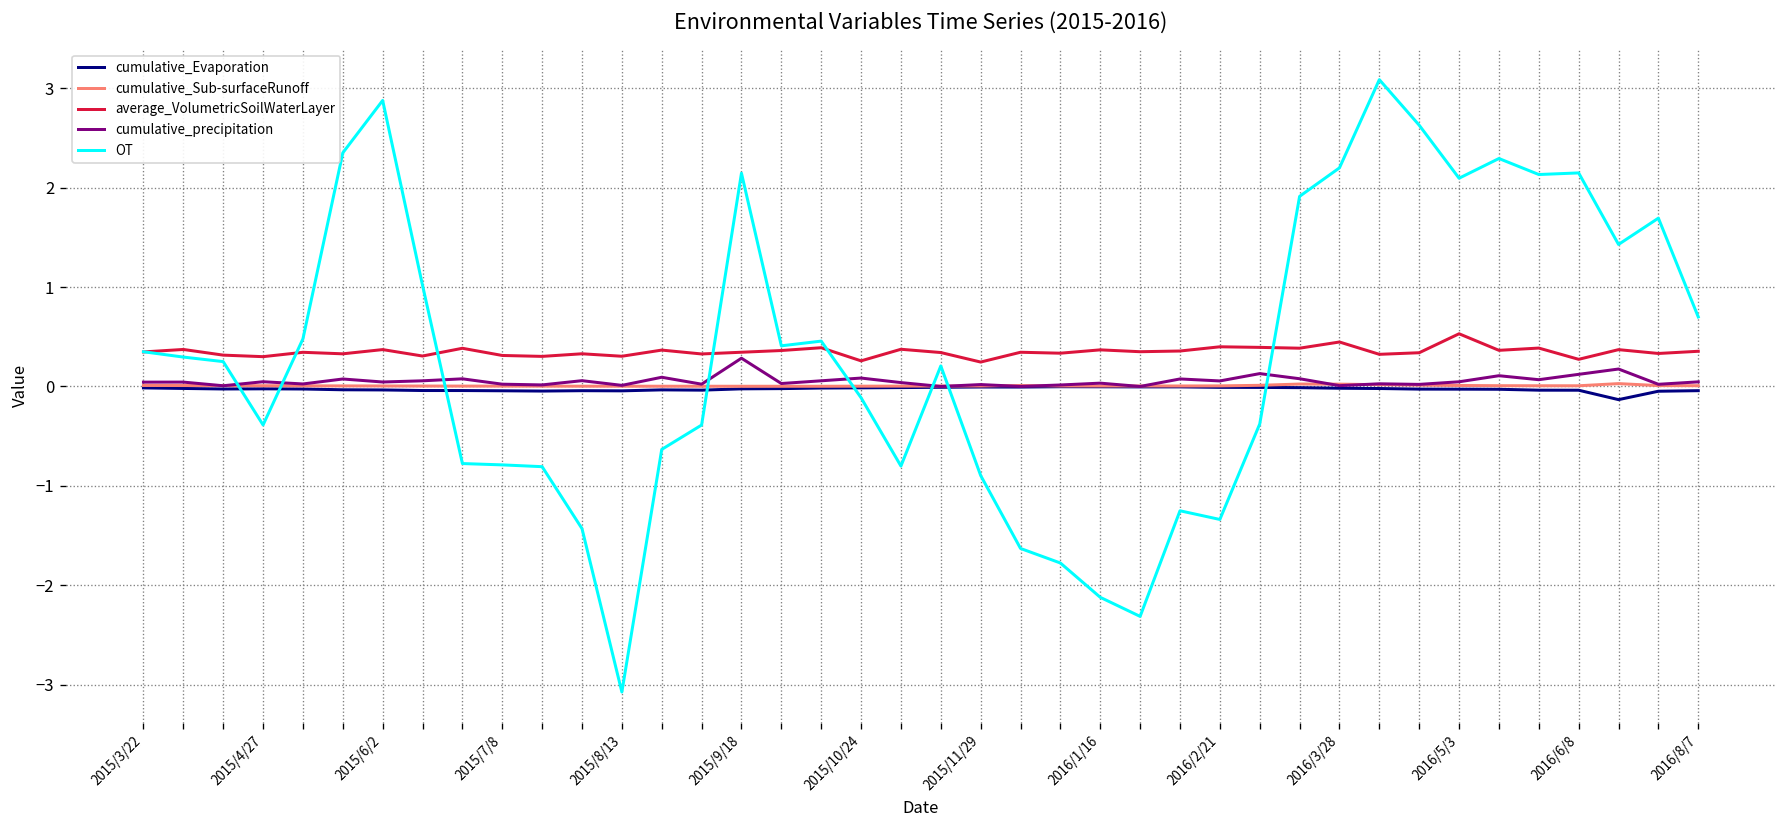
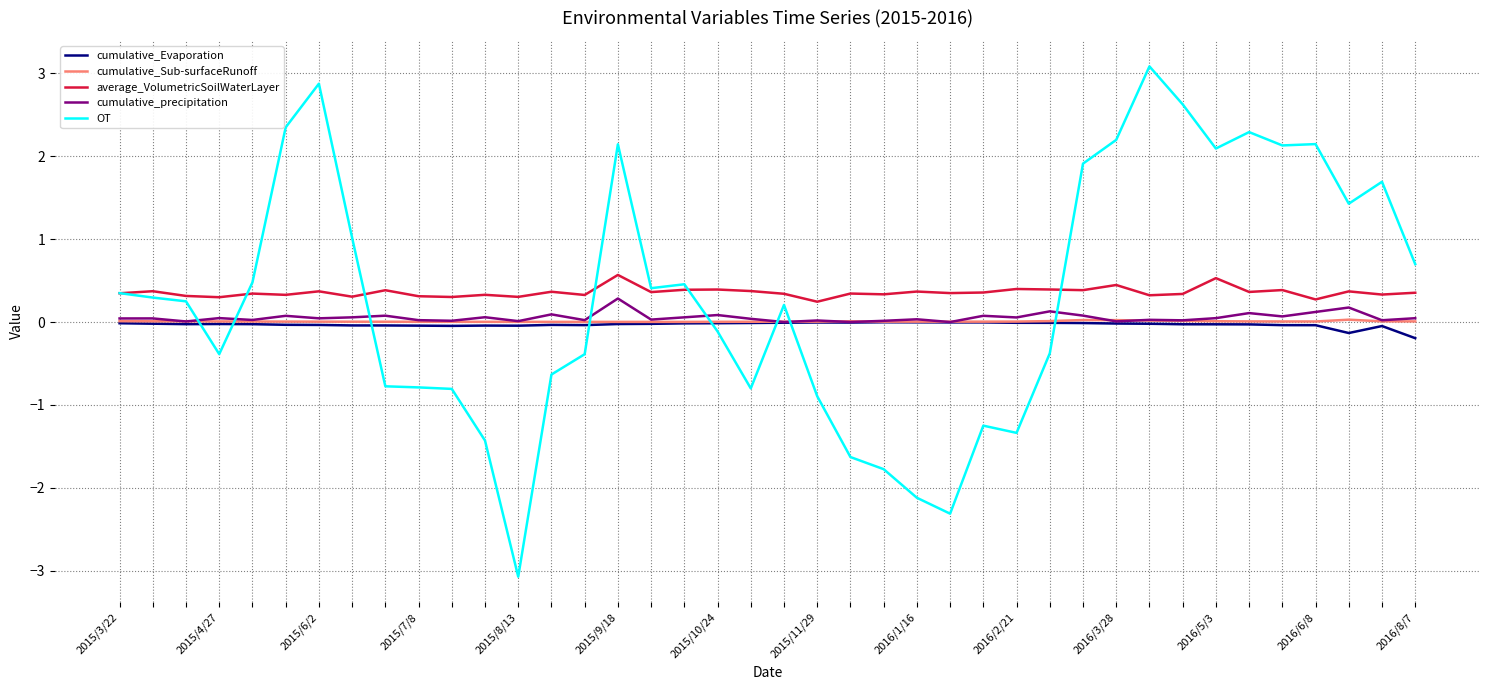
average_VolumetricSoilWaterLayer, 2015/9/18: 0.3 -> 0.6
average_VolumetricSoilWaterLayer, 2015/10/24: 0.3 -> 0.4
cumulative_Evaporation, 2016/8/7: 0.0 -> -0.2
